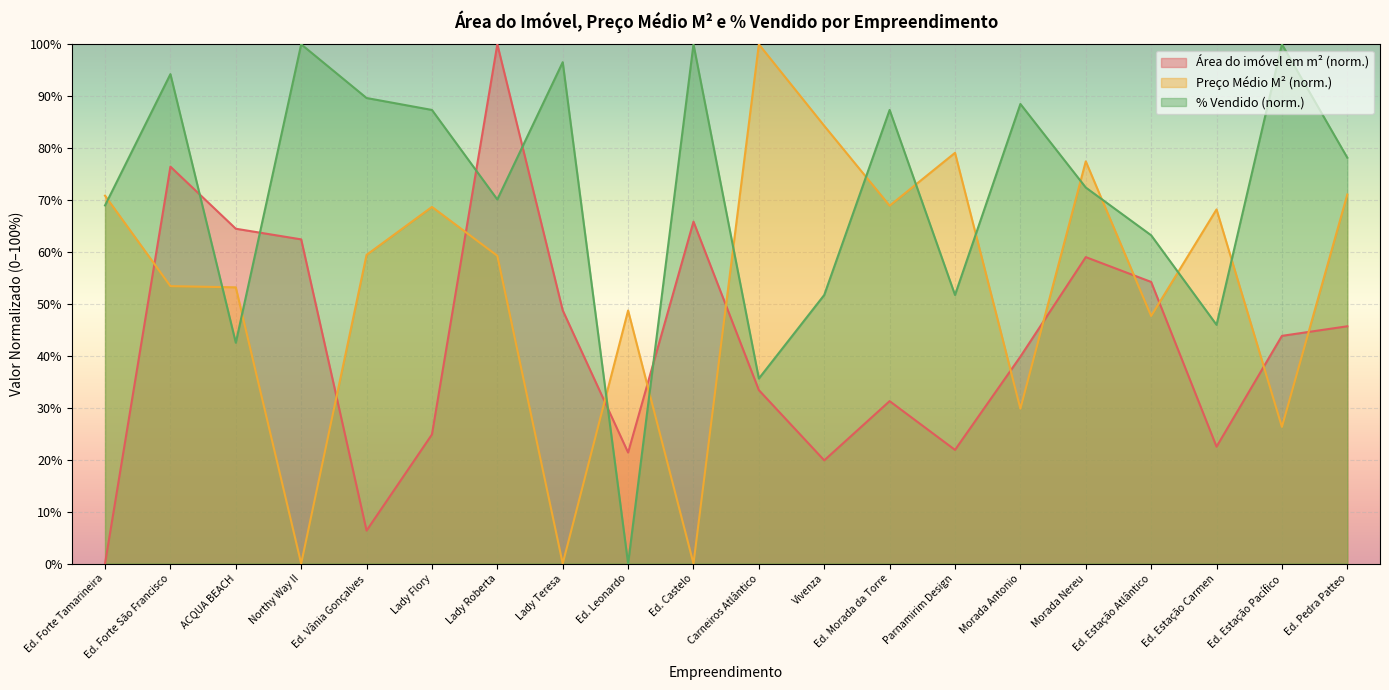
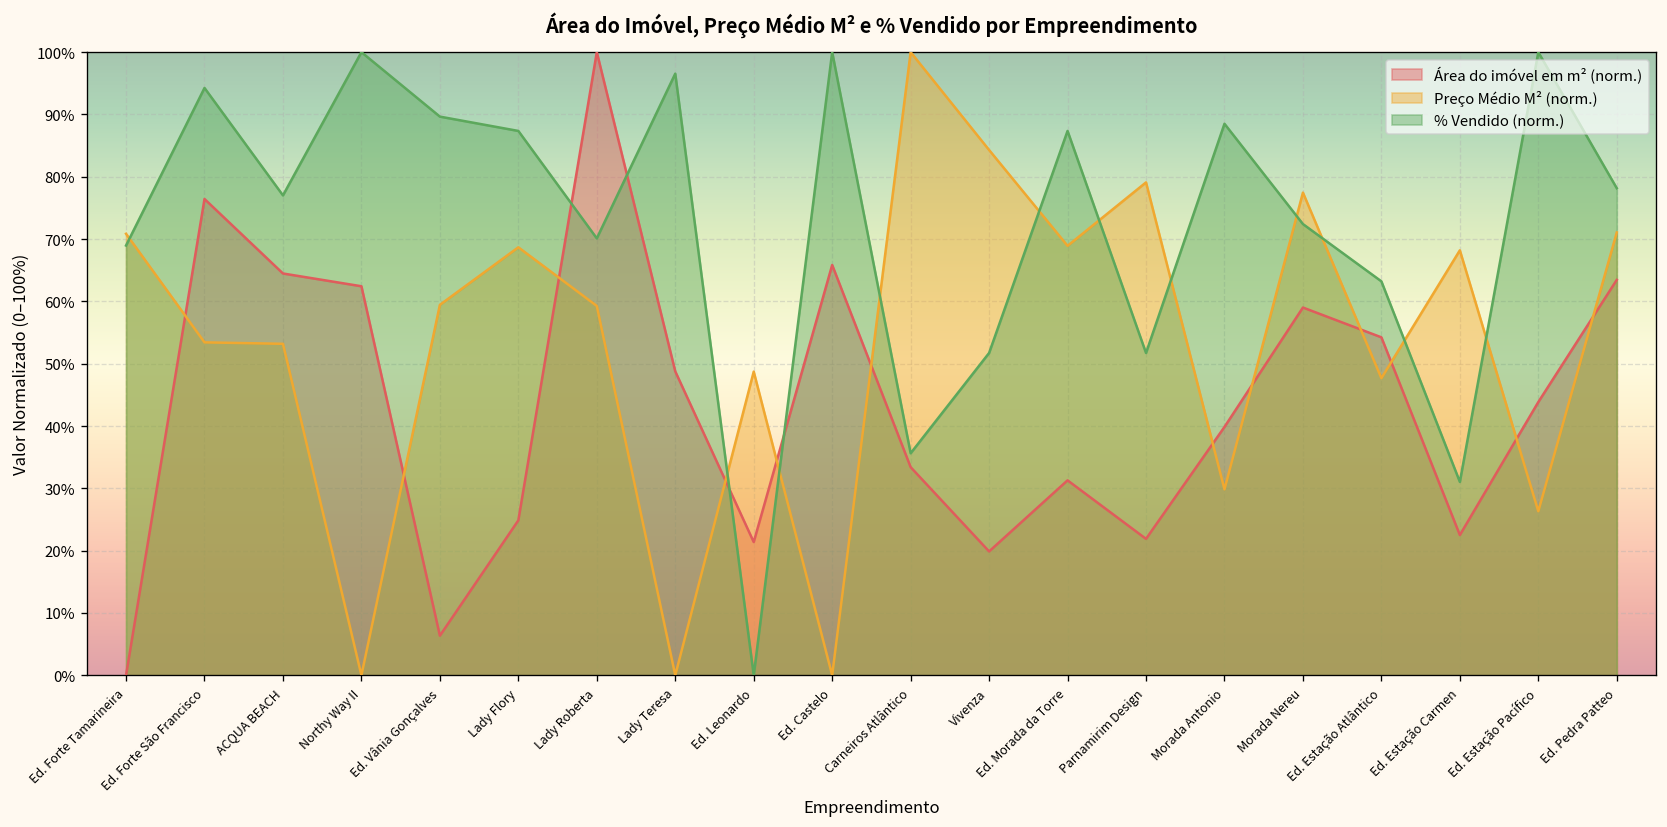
% Vendido (norm.), ACQUA BEACH: 43% -> 77%
% Vendido (norm.), Ed. Estação Carmen: 46% -> 31%
Área do imóvel em m² (norm.), Ed. Pedra Patteo: 46% -> 63%
